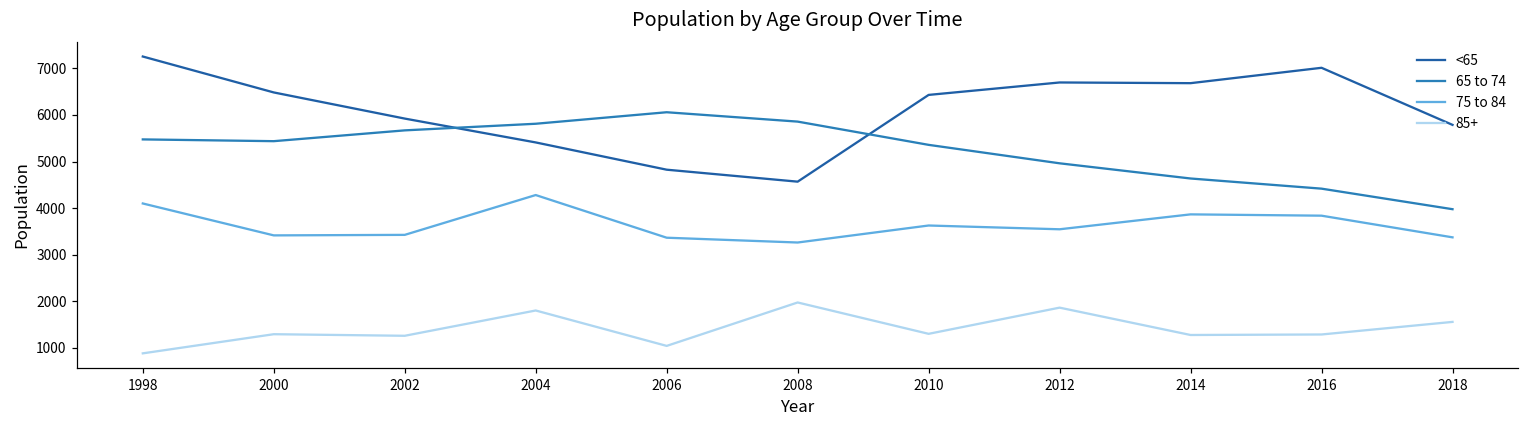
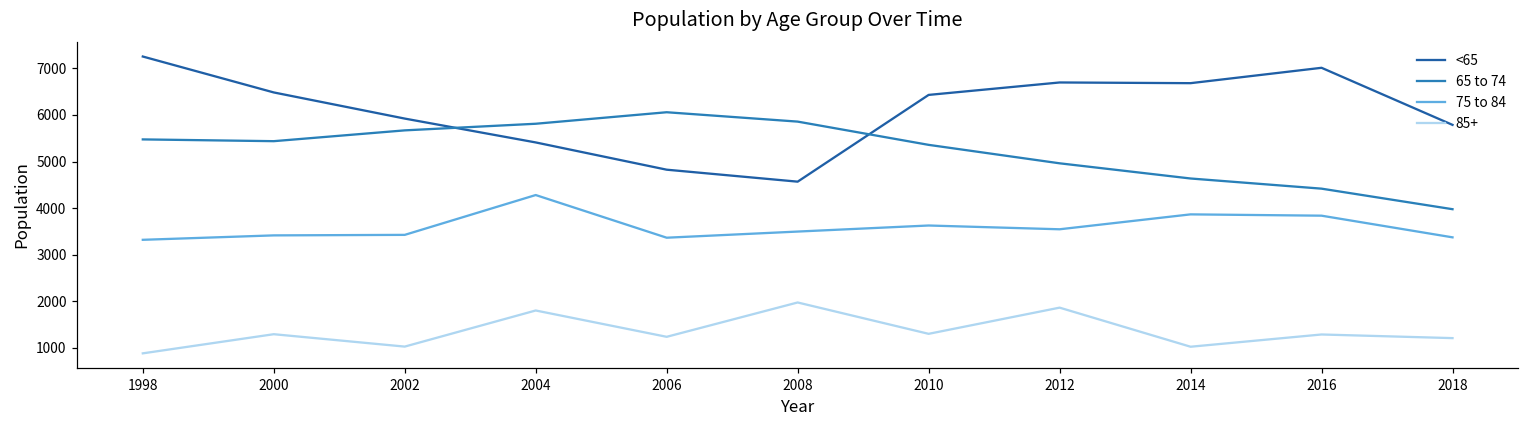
75 to 84, 1998: 4100 -> 3300
85+, 2002: 1300 -> 1000
85+, 2006: 1000 -> 1200
75 to 84, 2008: 3300 -> 3500
85+, 2014: 1300 -> 1000
85+, 2018: 1600 -> 1200
